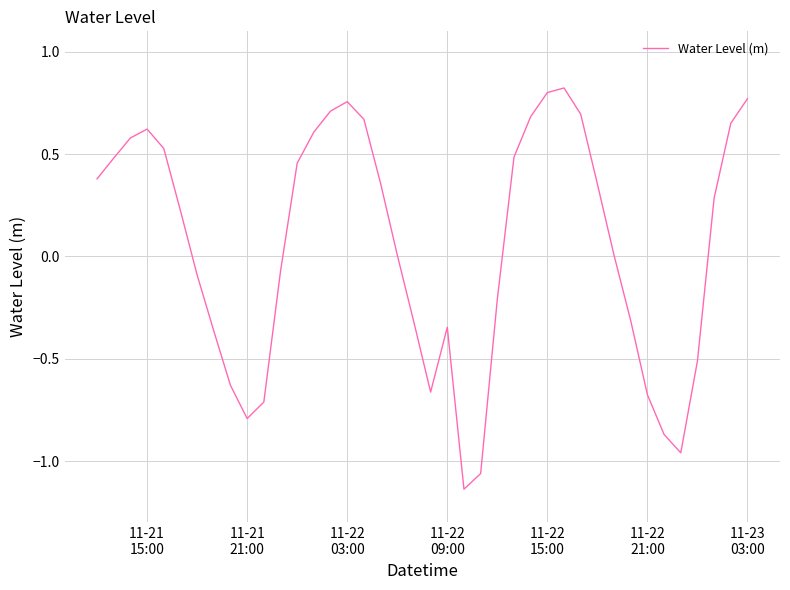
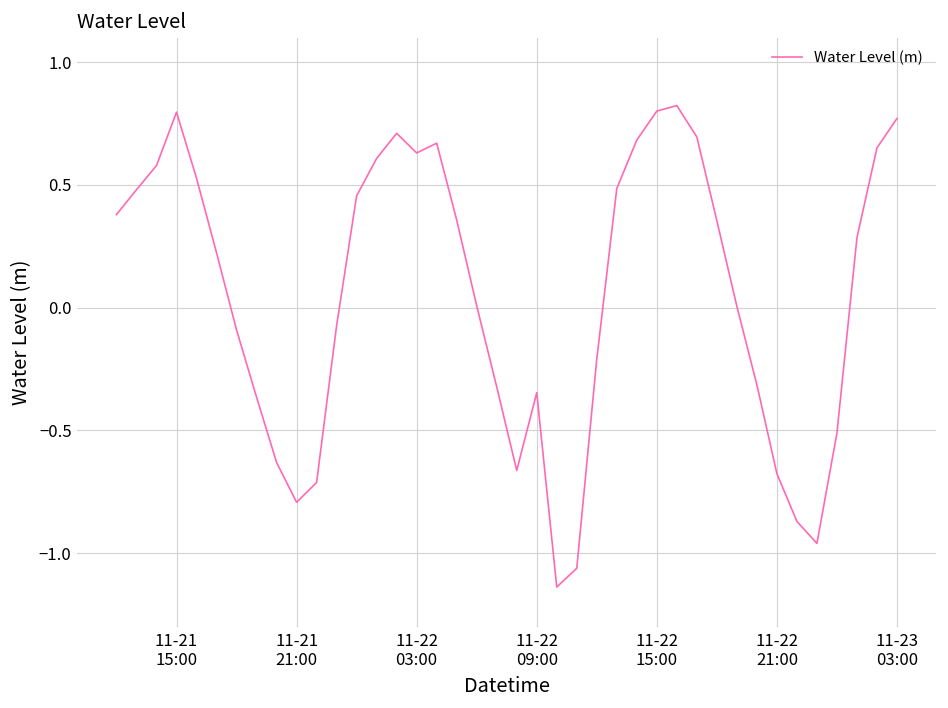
11-21 15:00: 0.62 -> 0.80
11-22 03:00: 0.76 -> 0.63
